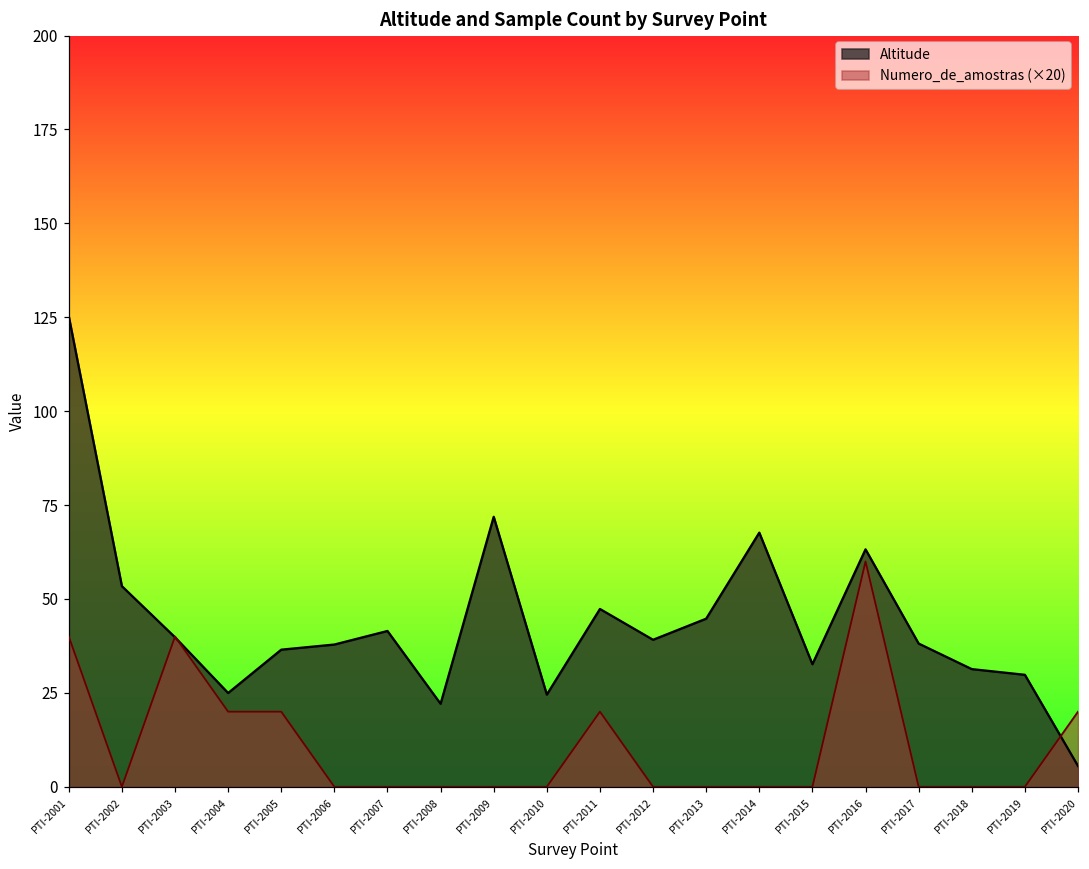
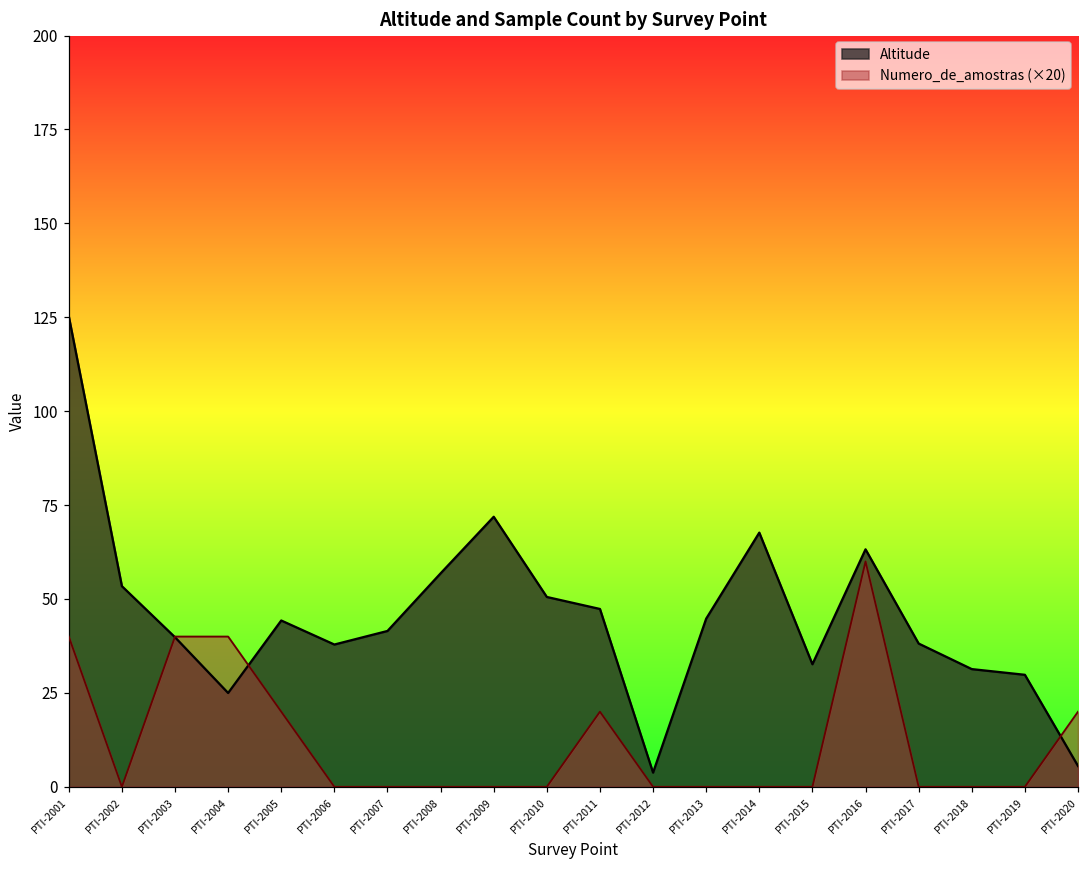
Numero_de_amostras (×20), PTI-2004: 20 -> 40
Altitude, PTI-2005: 37 -> 44
Altitude, PTI-2008: 22 -> 57
Altitude, PTI-2010: 25 -> 51
Altitude, PTI-2012: 39 -> 4
